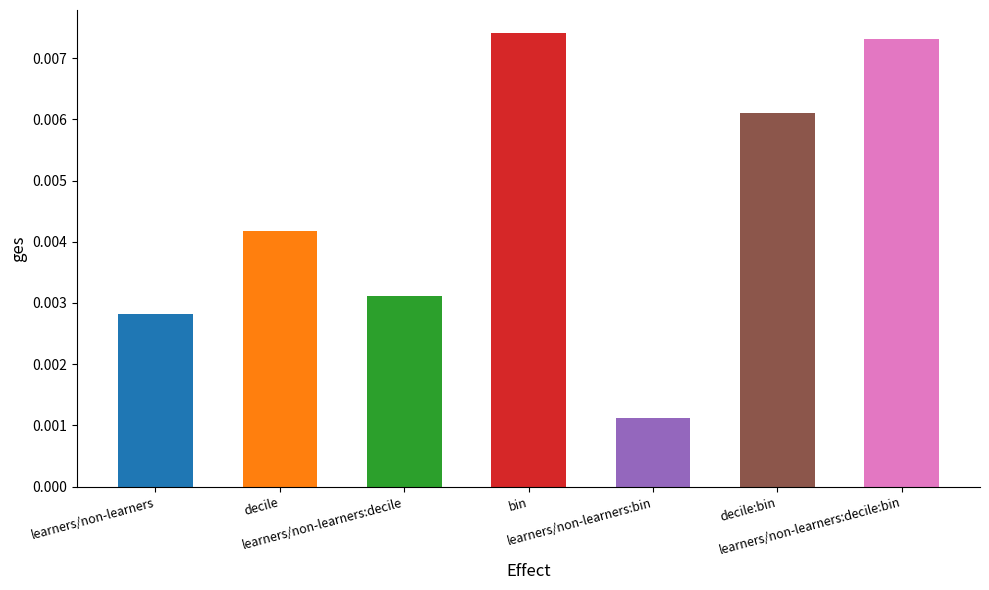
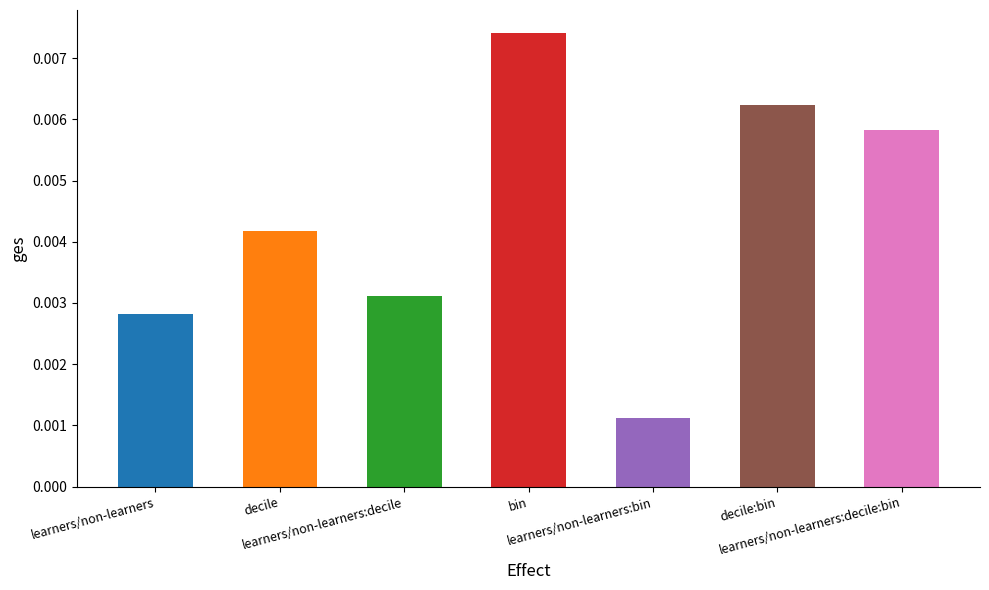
decile:bin: 0.0061 -> 0.0062
learners/non-learners:decile:bin: 0.0073 -> 0.0058
